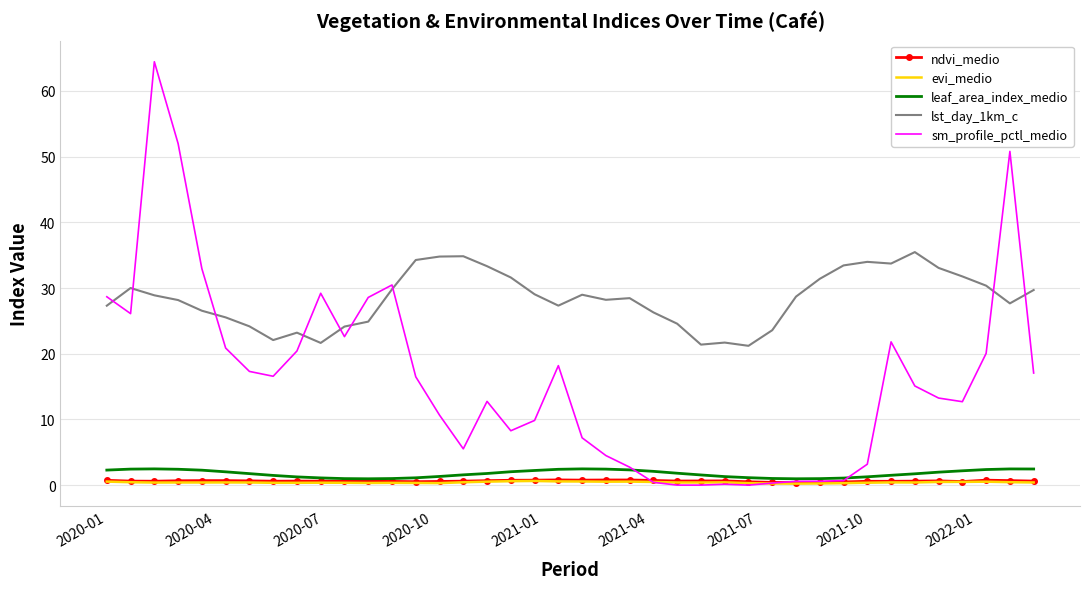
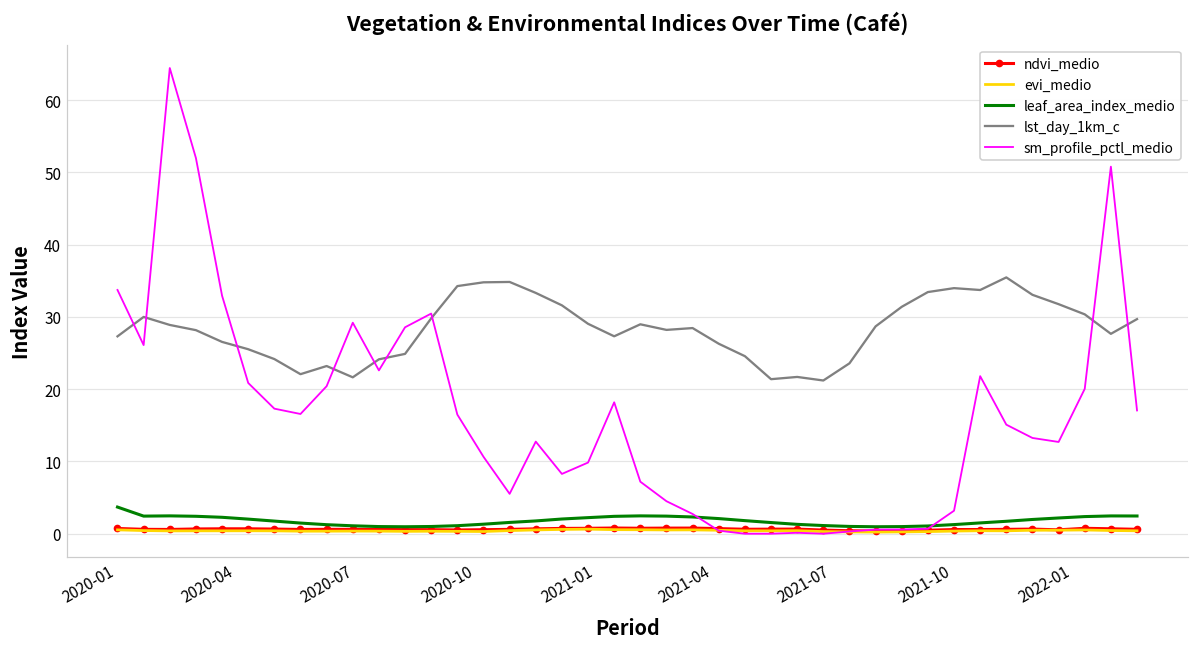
leaf_area_index_medio, 2020-01: 2 -> 4
sm_profile_pctl_medio, 2020-01: 29 -> 34
